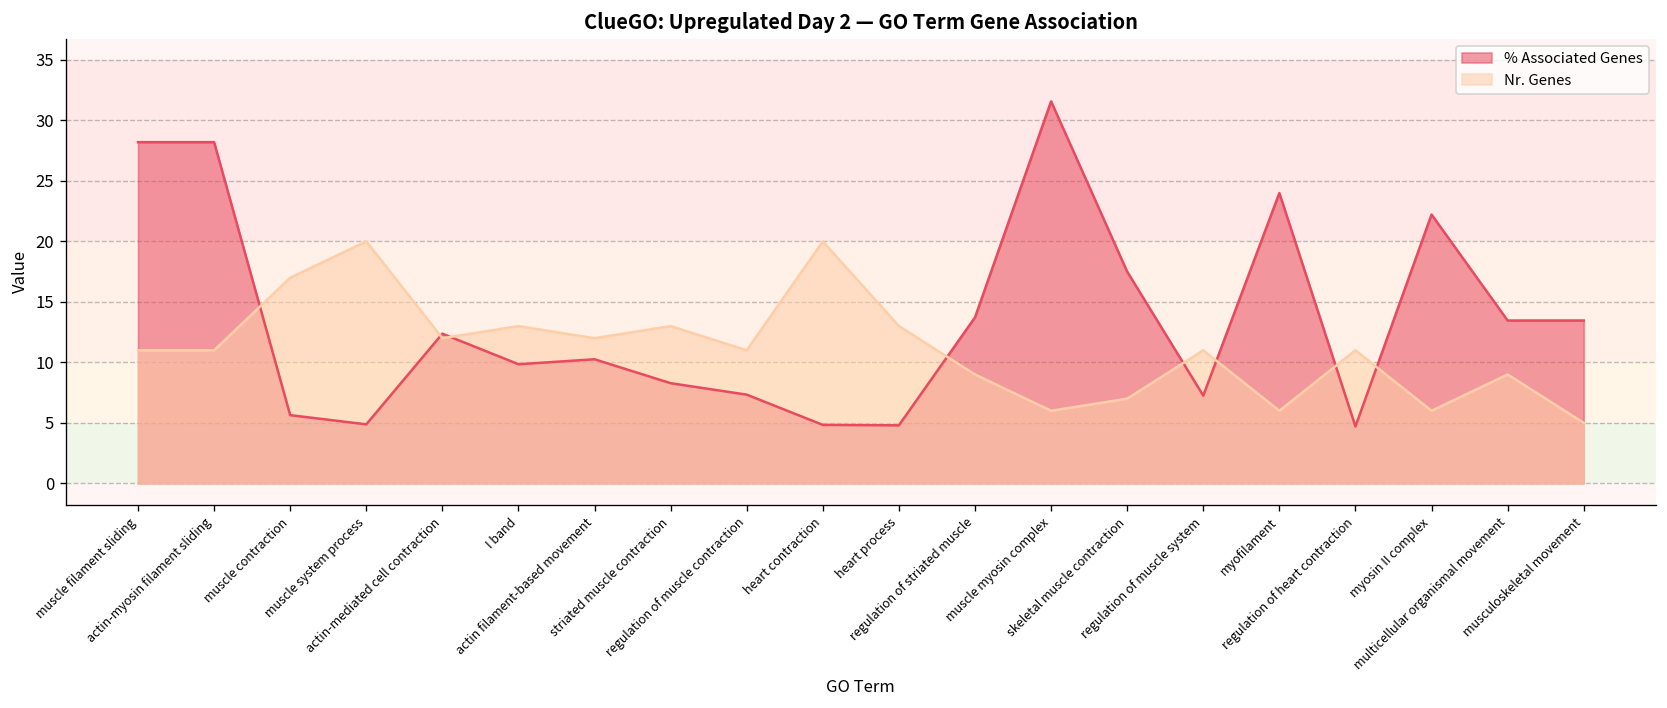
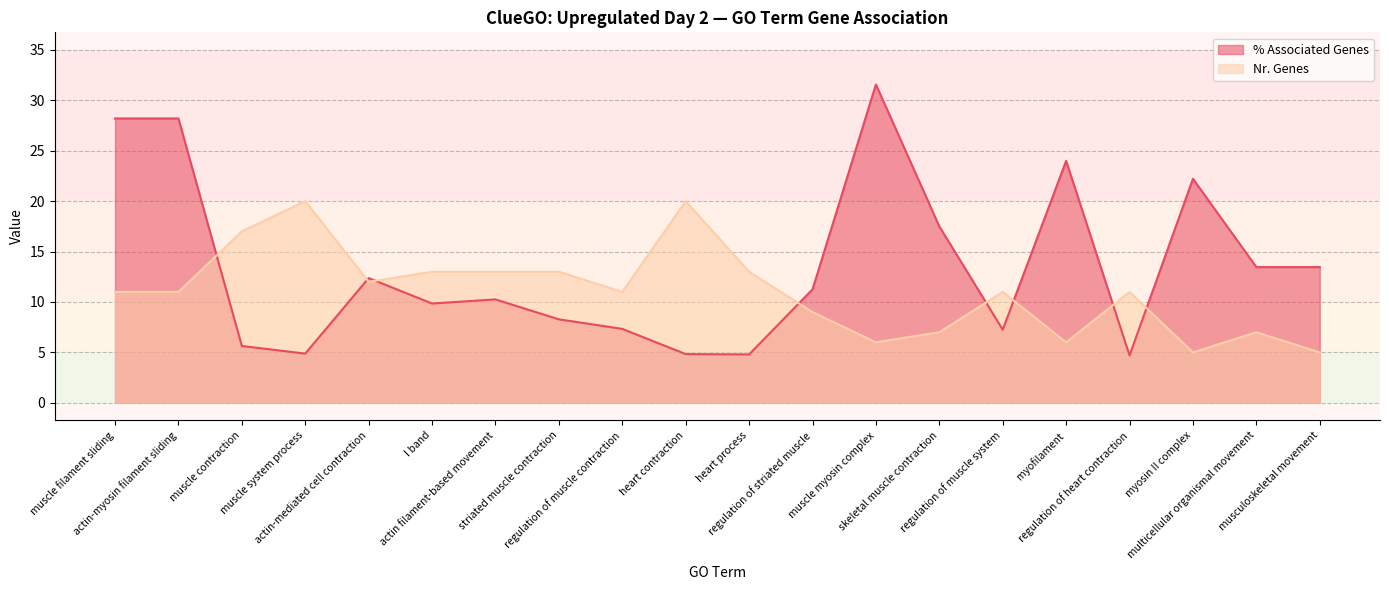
Nr. Genes, actin filament-based movement: 12 -> 13
% Associated Genes, regulation of striated muscle: 13.7 -> 11.3
Nr. Genes, myosin II complex: 6 -> 5
Nr. Genes, multicellular organismal movement: 9 -> 7
